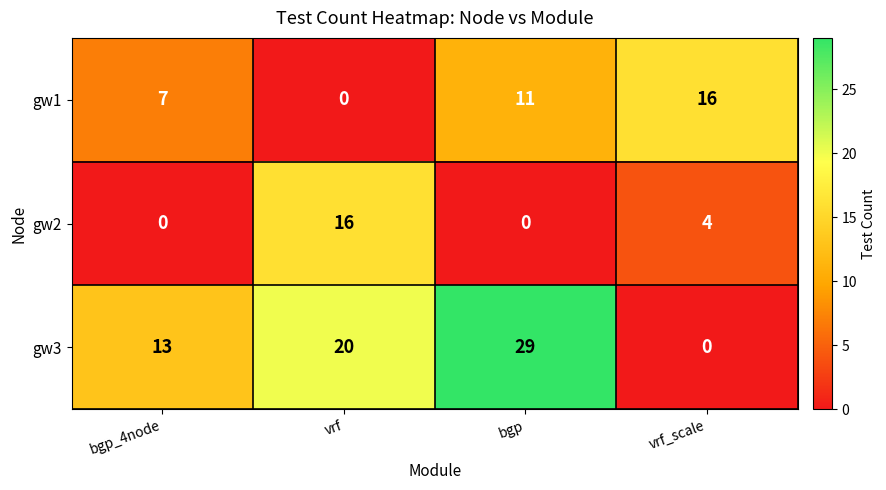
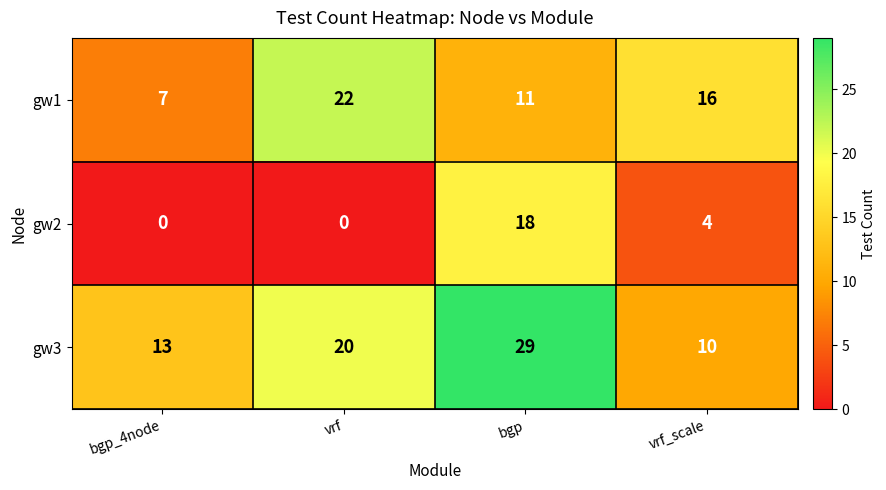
gw1, vrf: 0 -> 22
gw2, vrf: 16 -> 0
gw2, bgp: 0 -> 18
gw3, vrf_scale: 0 -> 10
